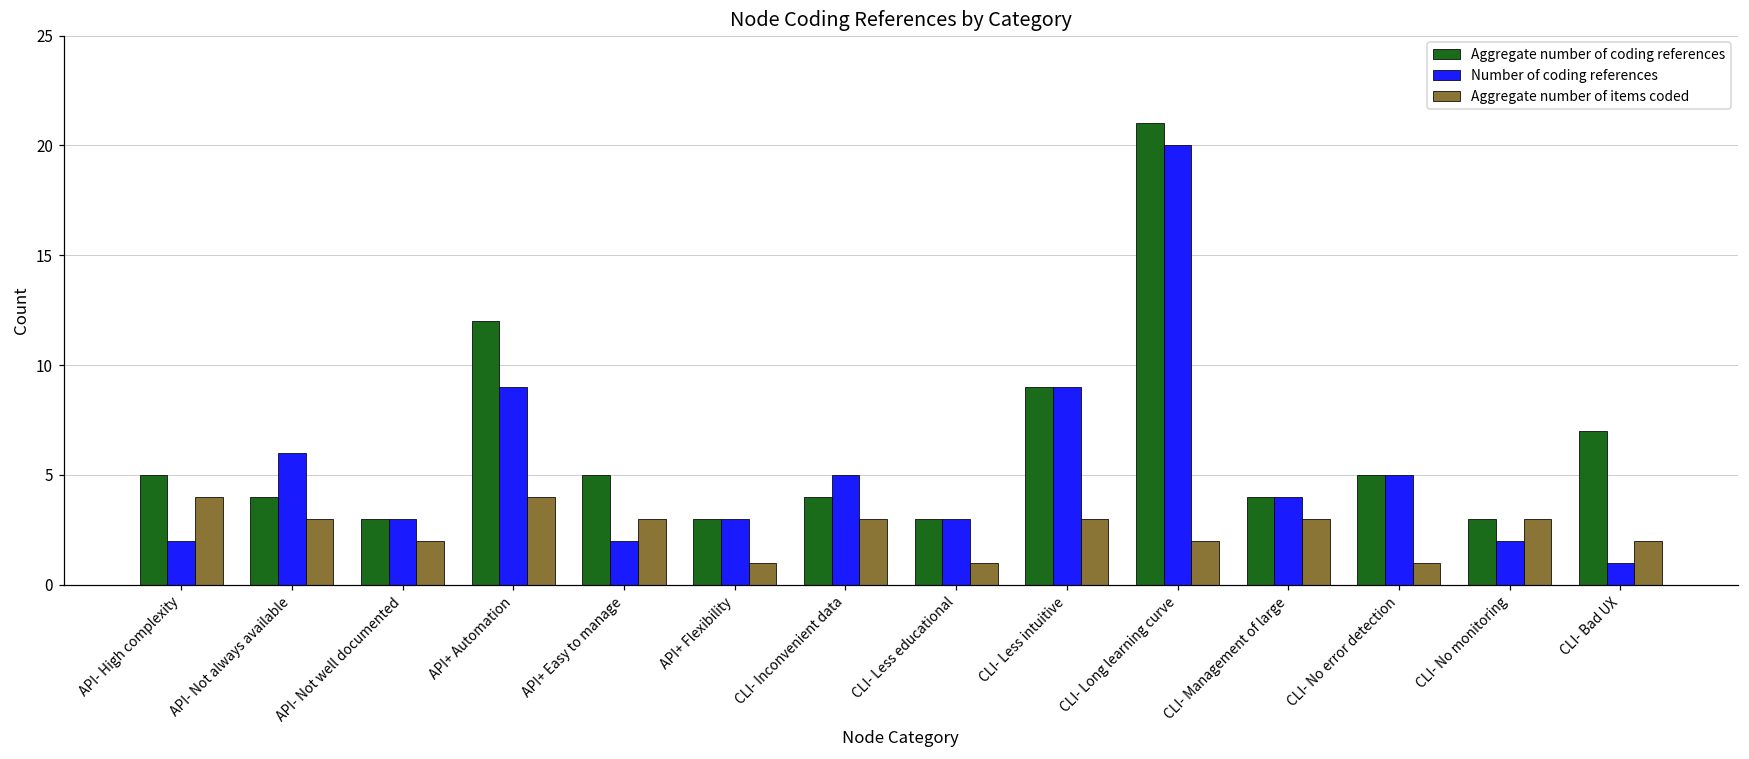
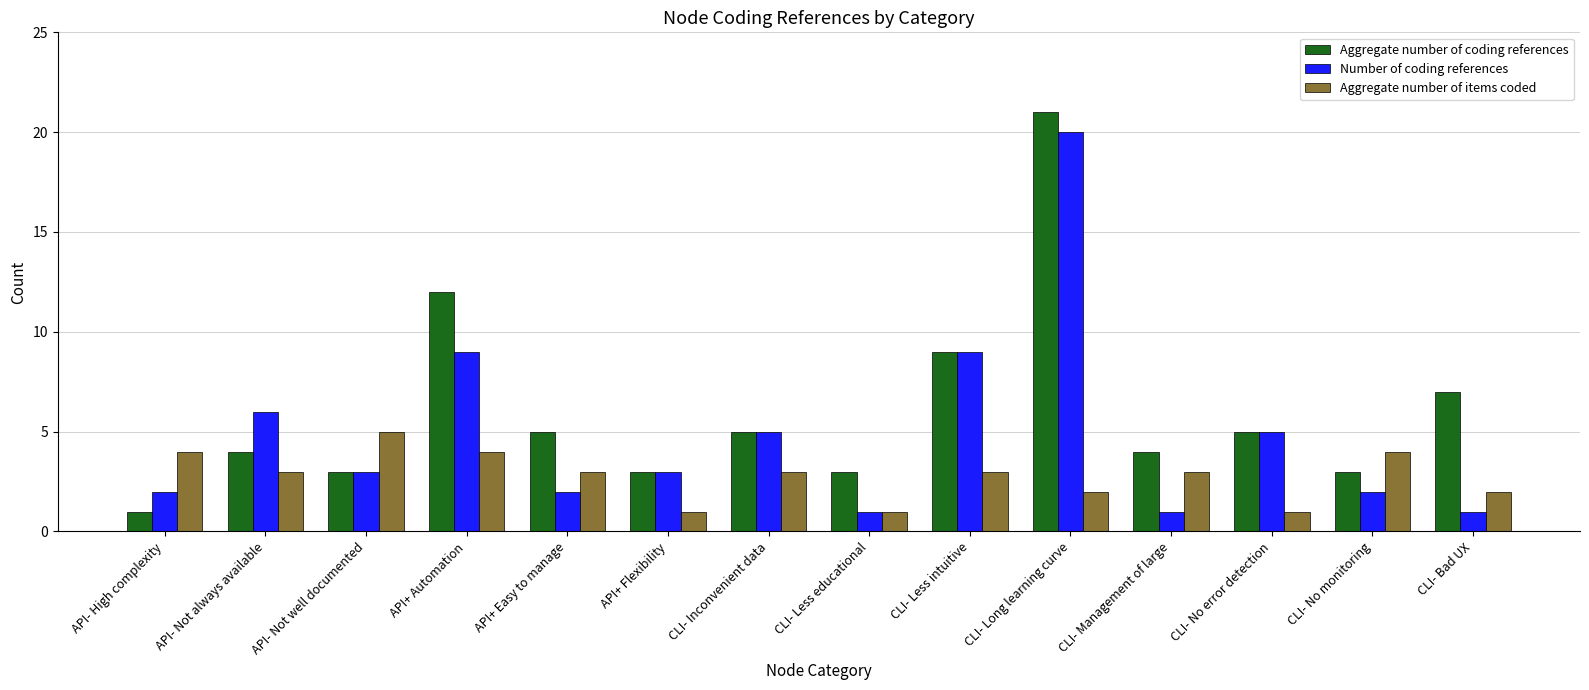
Aggregate number of coding references, API- High complexity: 5 -> 1
Aggregate number of items coded, API- Not well documented: 2 -> 5
Aggregate number of coding references, CLI- Inconvenient data: 4 -> 5
Number of coding references, CLI- Less educational: 3 -> 1
Number of coding references, CLI- Management of large: 4 -> 1
Aggregate number of items coded, CLI- No monitoring: 3 -> 4
